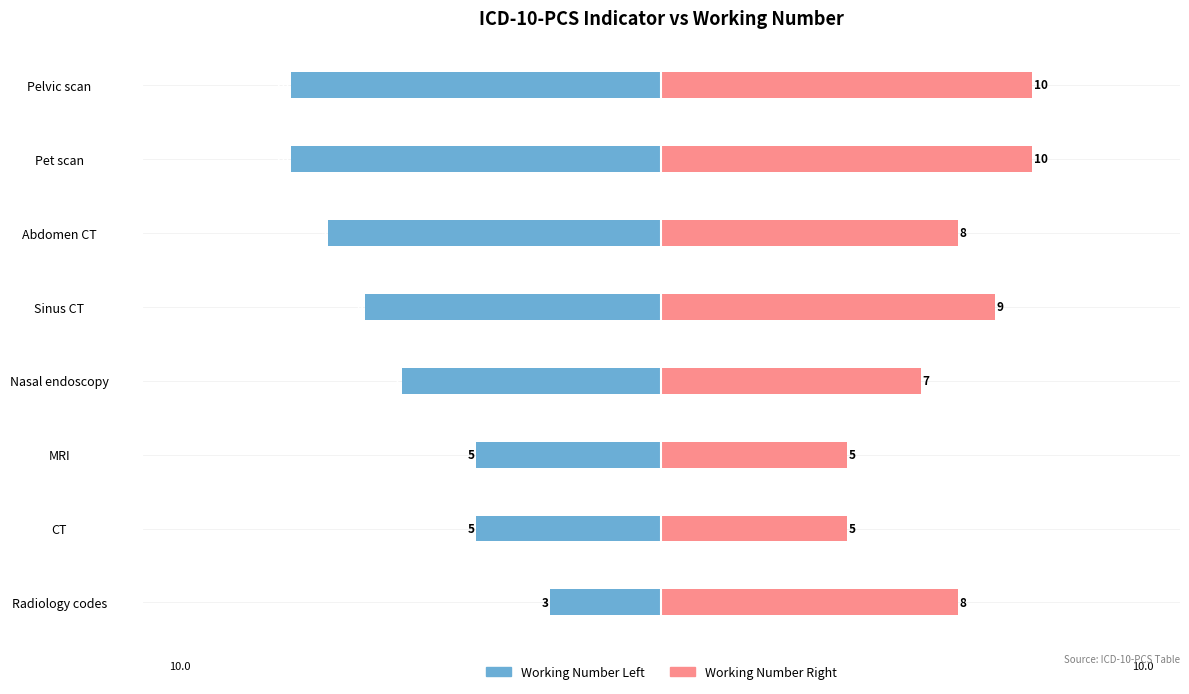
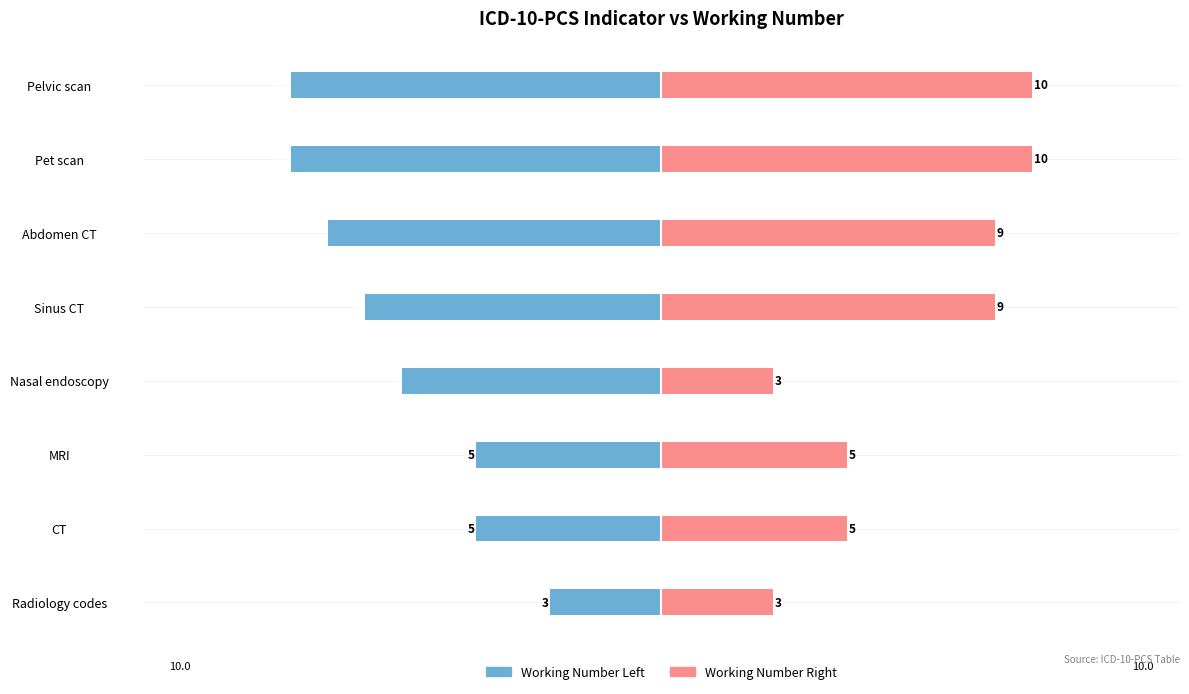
Working Number Right, Abdomen CT: 8 -> 9
Working Number Right, Nasal endoscopy: 7 -> 3
Working Number Right, Radiology codes: 8 -> 3
